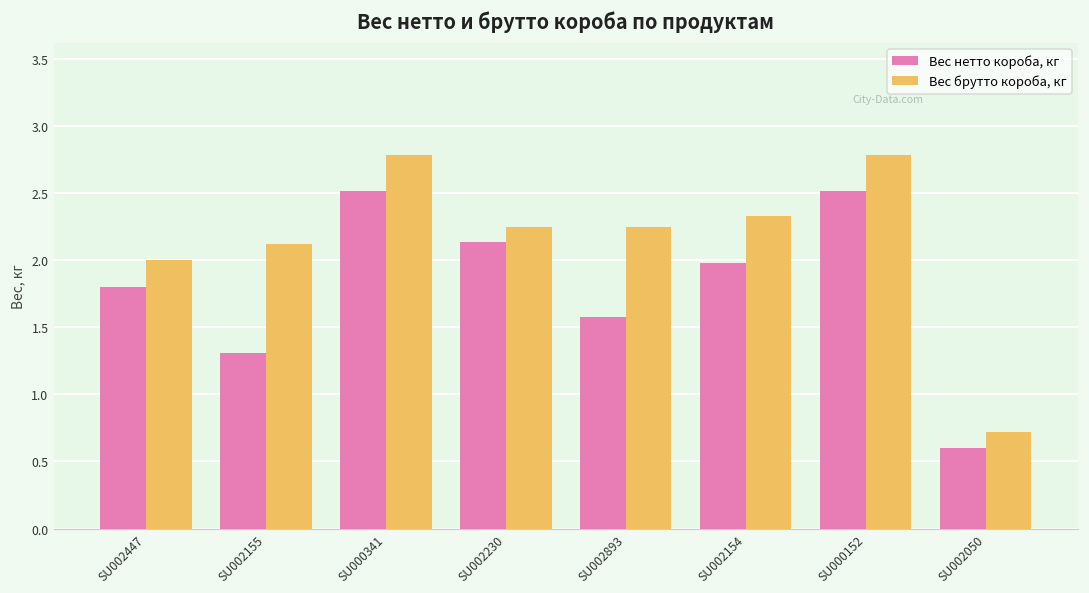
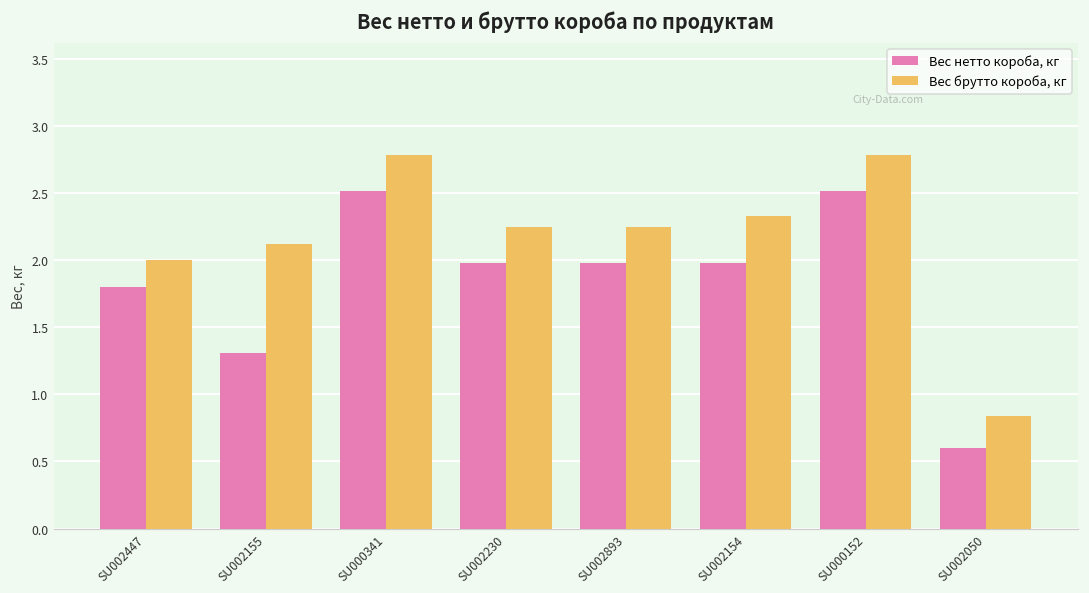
Вес нетто короба, кг, SU002230: 2.14 -> 1.98
Вес нетто короба, кг, SU002893: 1.58 -> 1.98
Вес брутто короба, кг, SU002050: 0.72 -> 0.84
